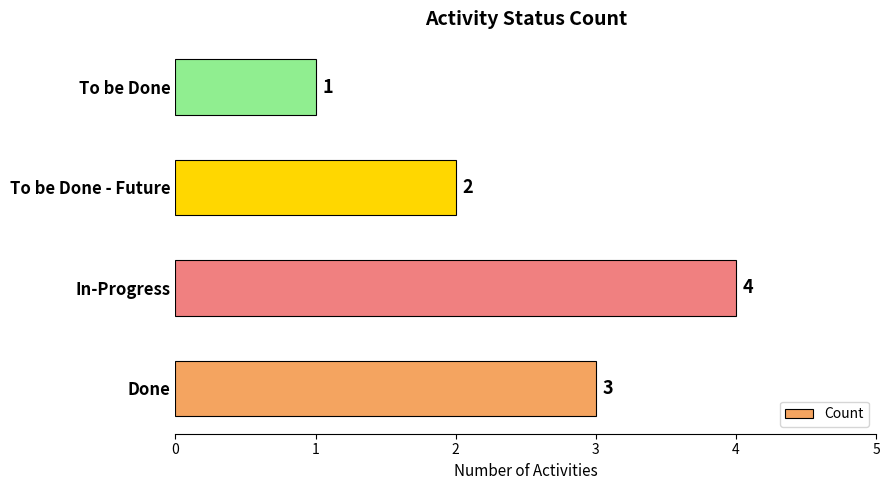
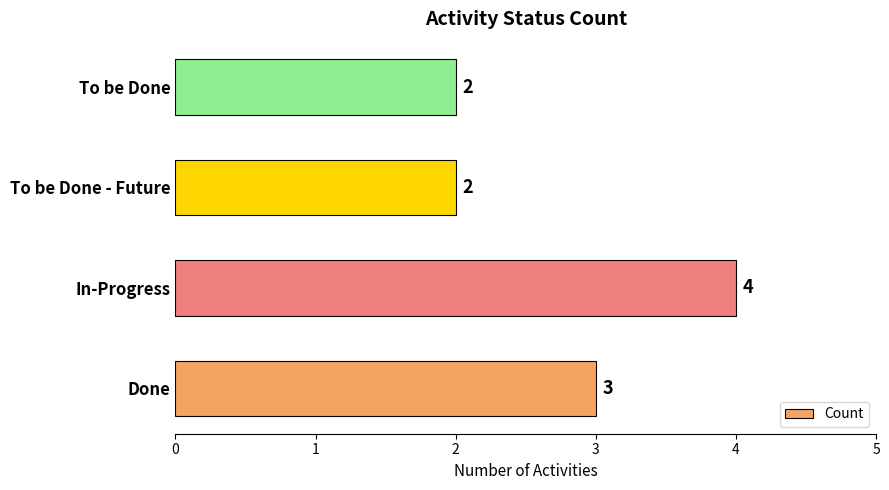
To be Done: 1 -> 2
